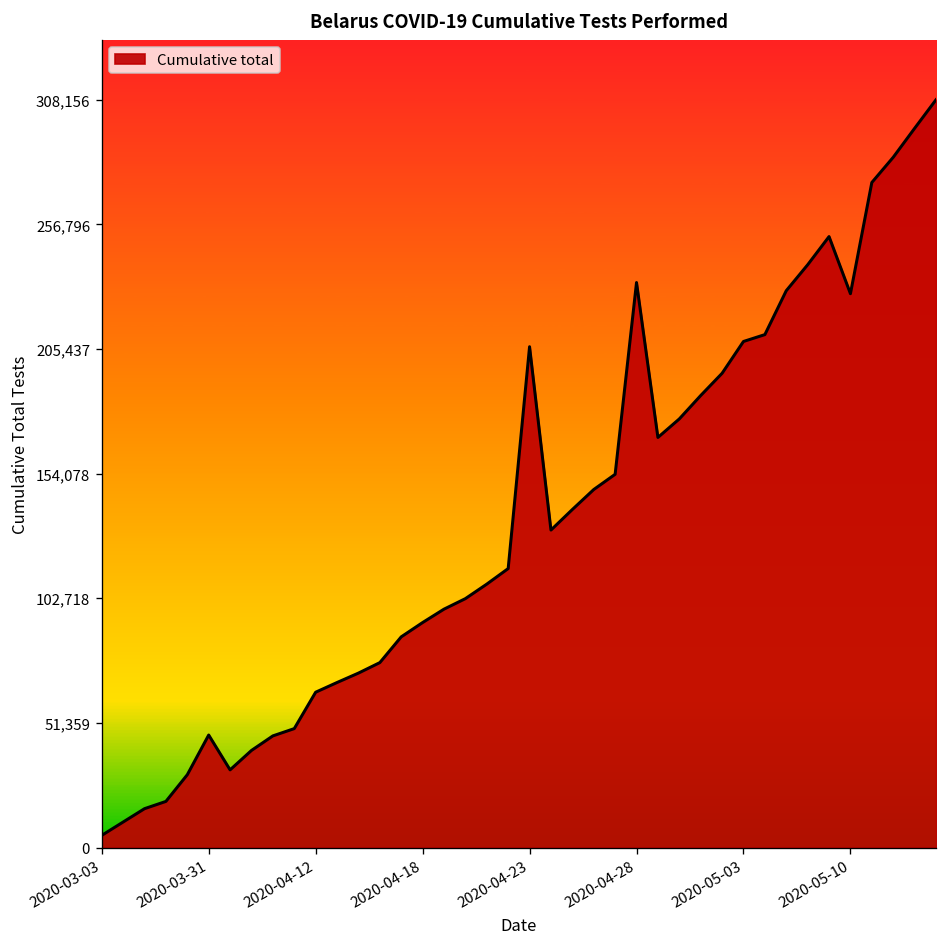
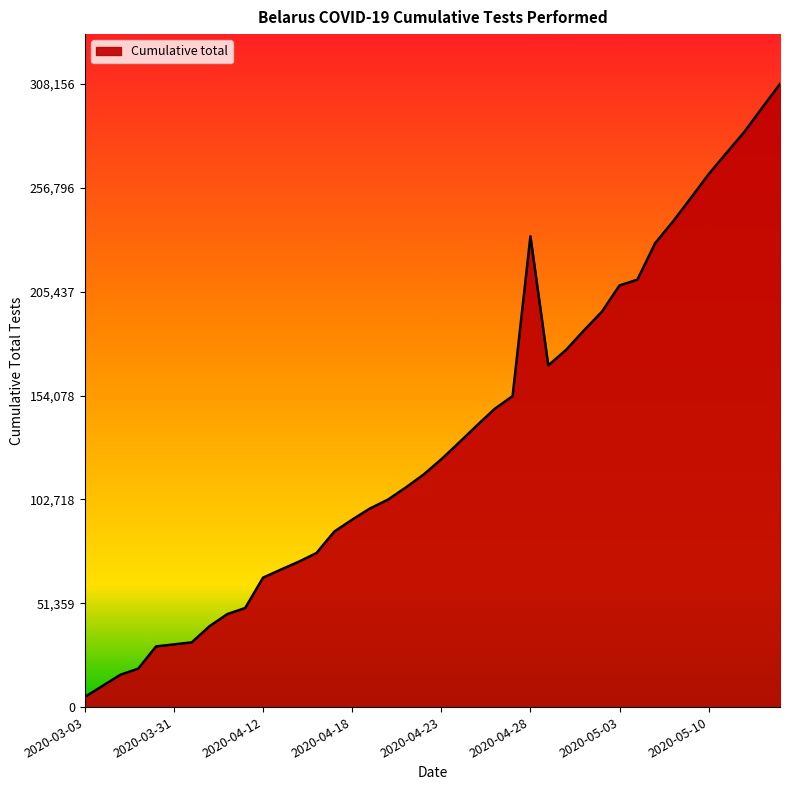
2020-03-31: 46,000 -> 31,000
2020-04-23: 206,000 -> 123,000
2020-05-10: 228,000 -> 264,000
